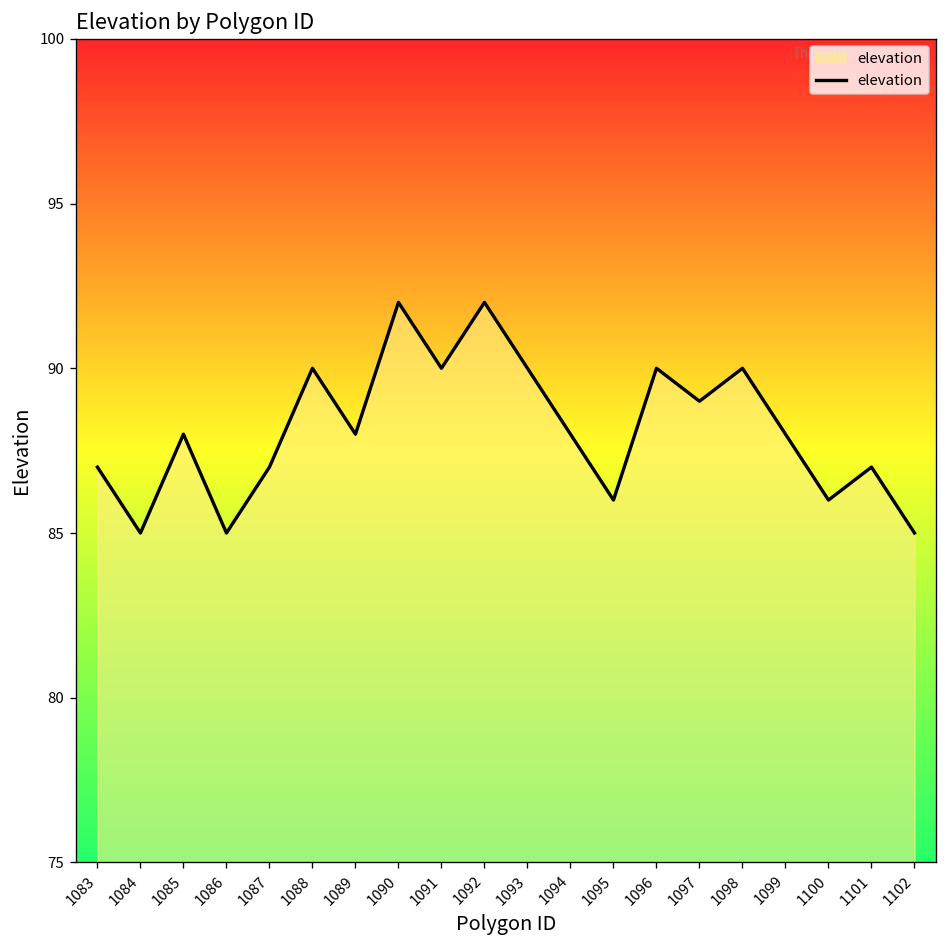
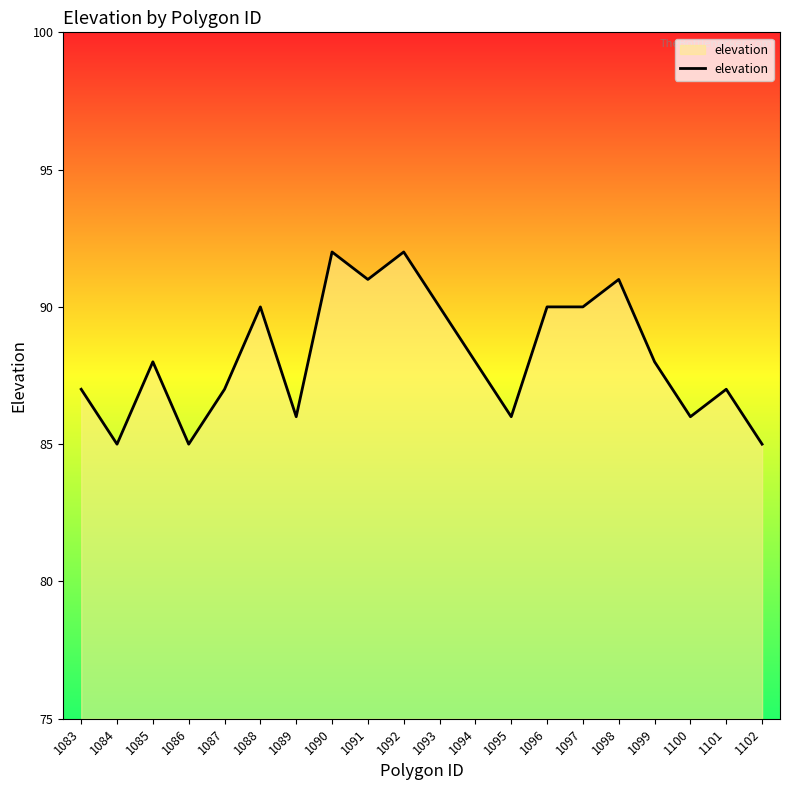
1089: 88 -> 86
1091: 90 -> 91
1097: 89 -> 90
1098: 90 -> 91
